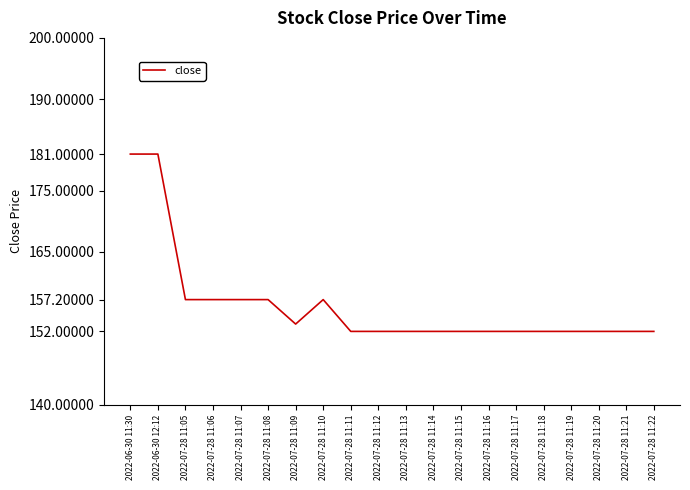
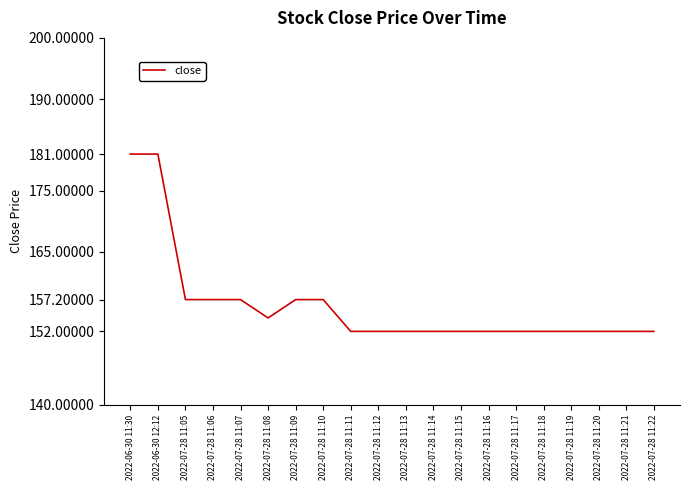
2022-07-28 11:08: 157 -> 154
2022-07-28 11:09: 153 -> 157
